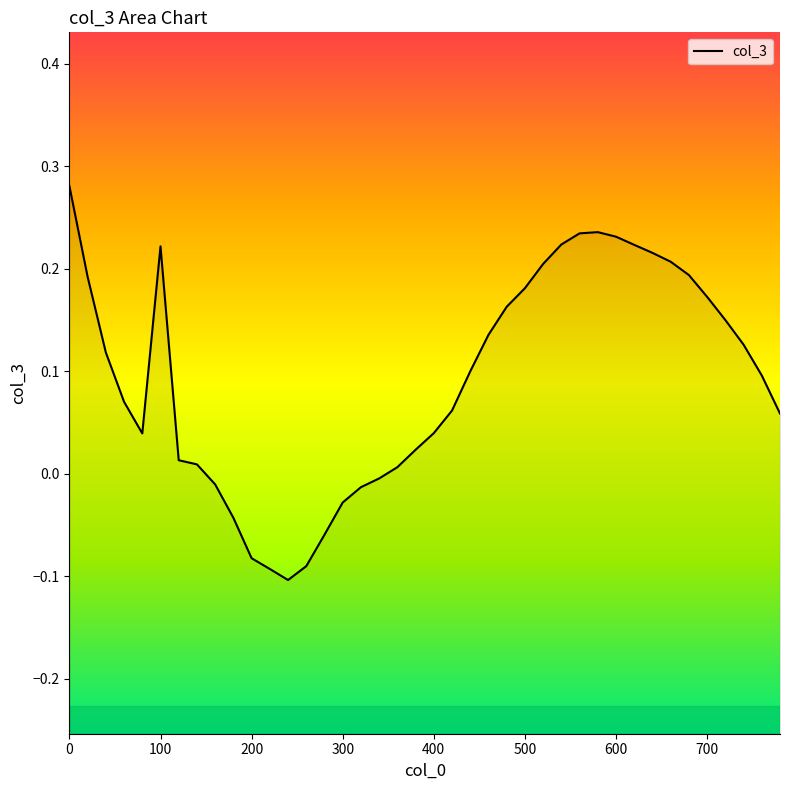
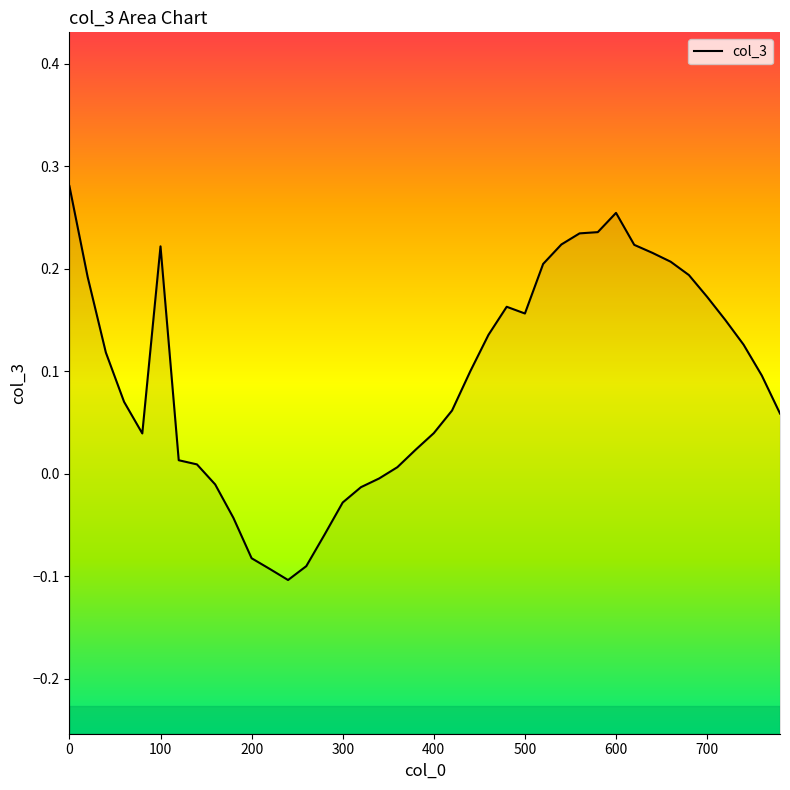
500: 0.181 -> 0.156
600: 0.231 -> 0.255
